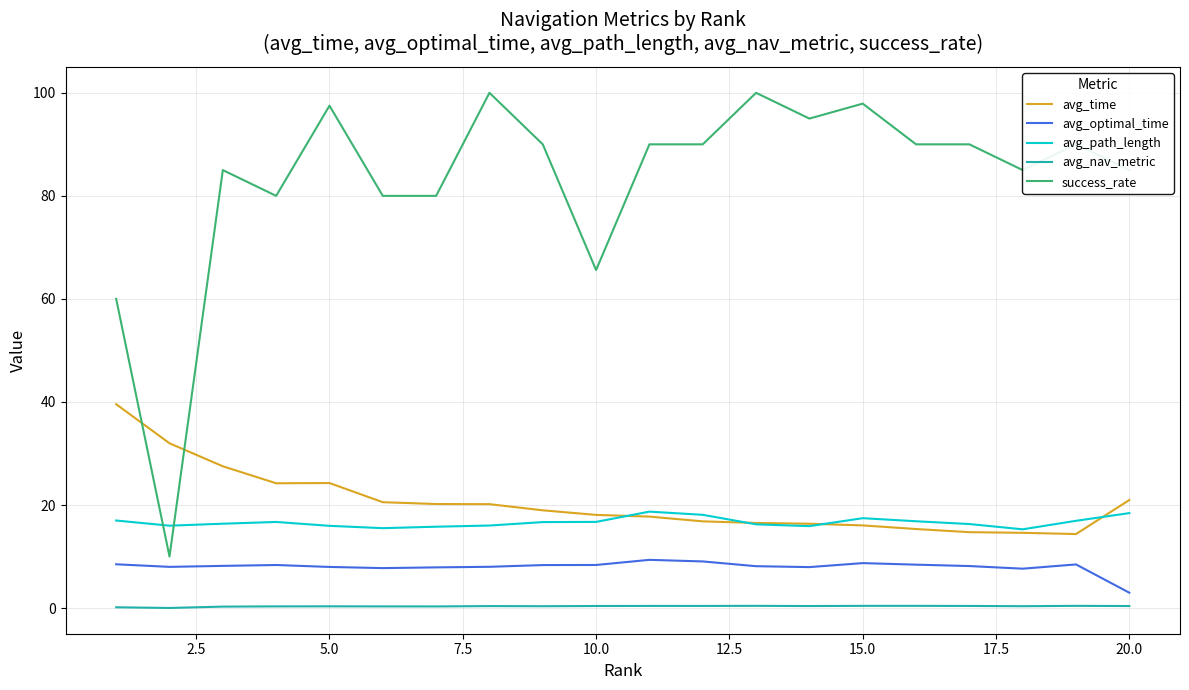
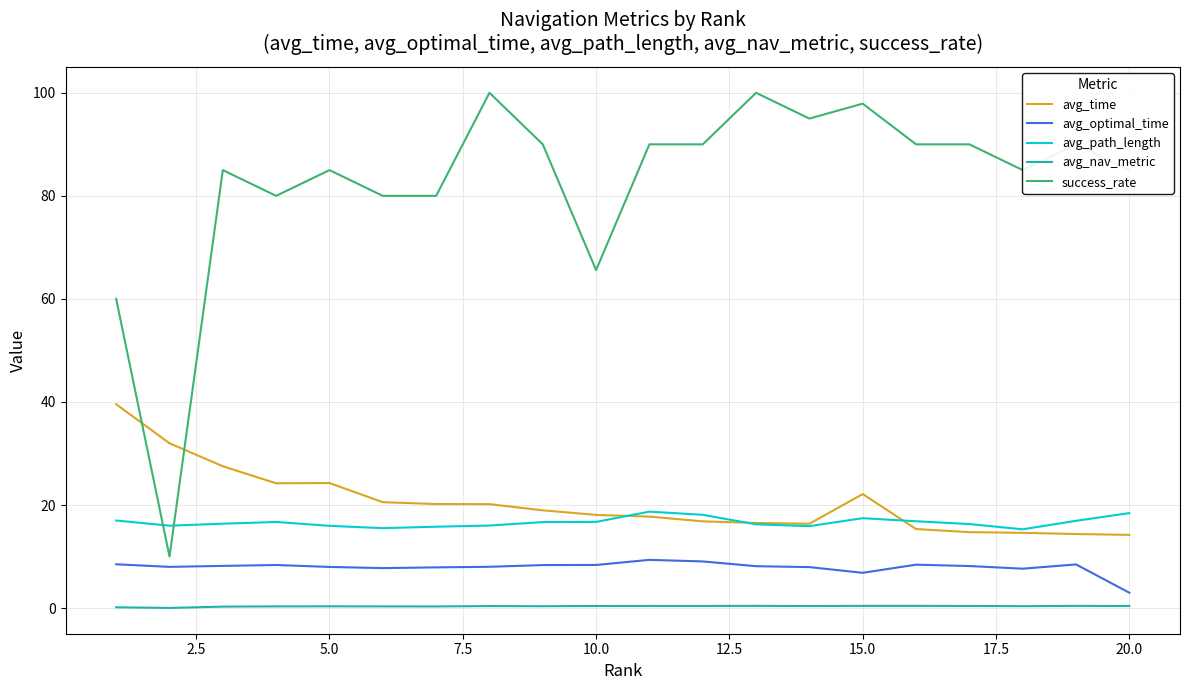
success_rate, 5.0: 98 -> 85
avg_time, 15.0: 16 -> 22
avg_optimal_time, 15.0: 9 -> 7
avg_time, 20.0: 21 -> 14
